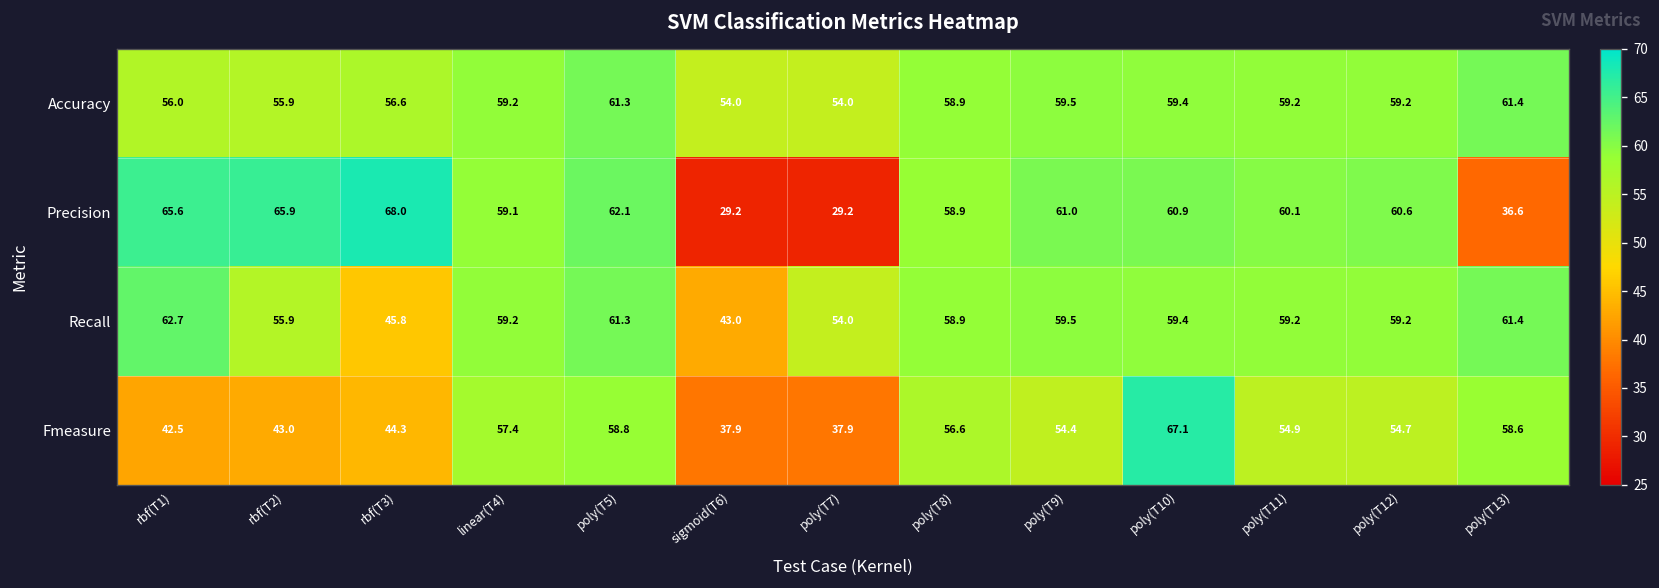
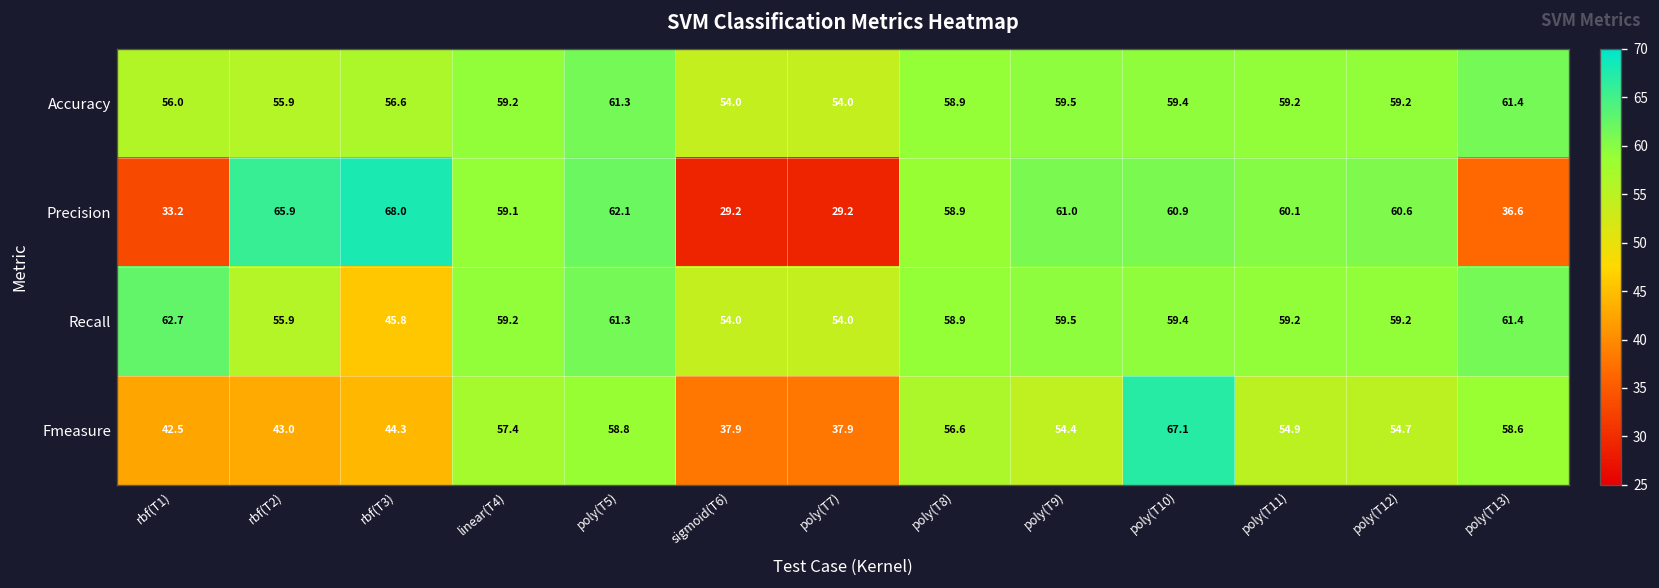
Precision, rbf(T1): 65.6 -> 33.2
Recall, sigmoid(T6): 43.0 -> 54.0
